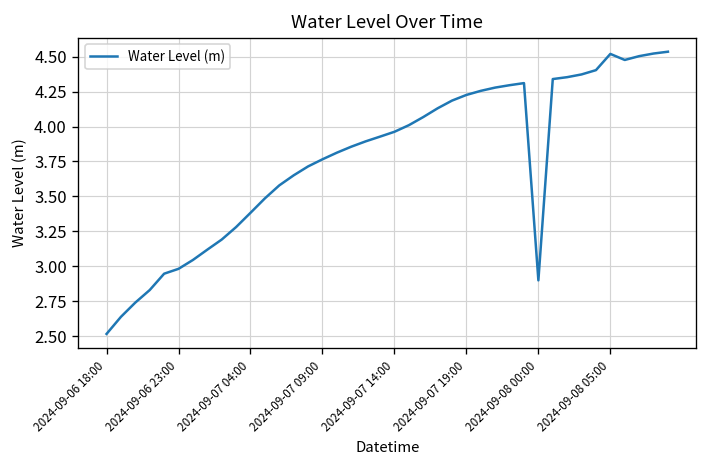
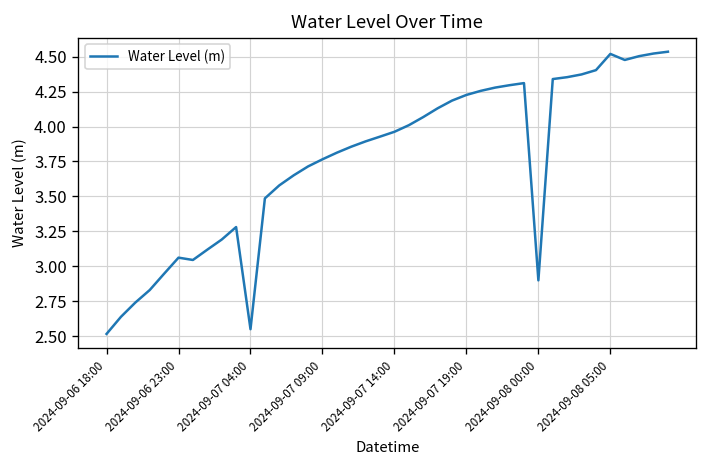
2024-09-06 23:00: 2.98 -> 3.06
2024-09-07 04:00: 3.38 -> 2.55
